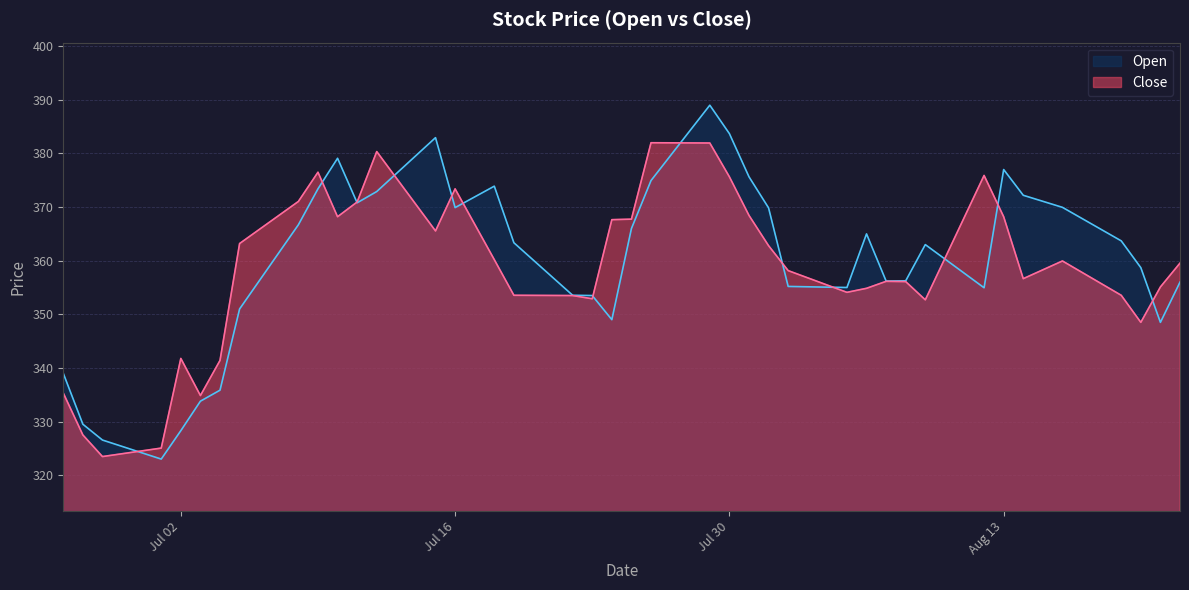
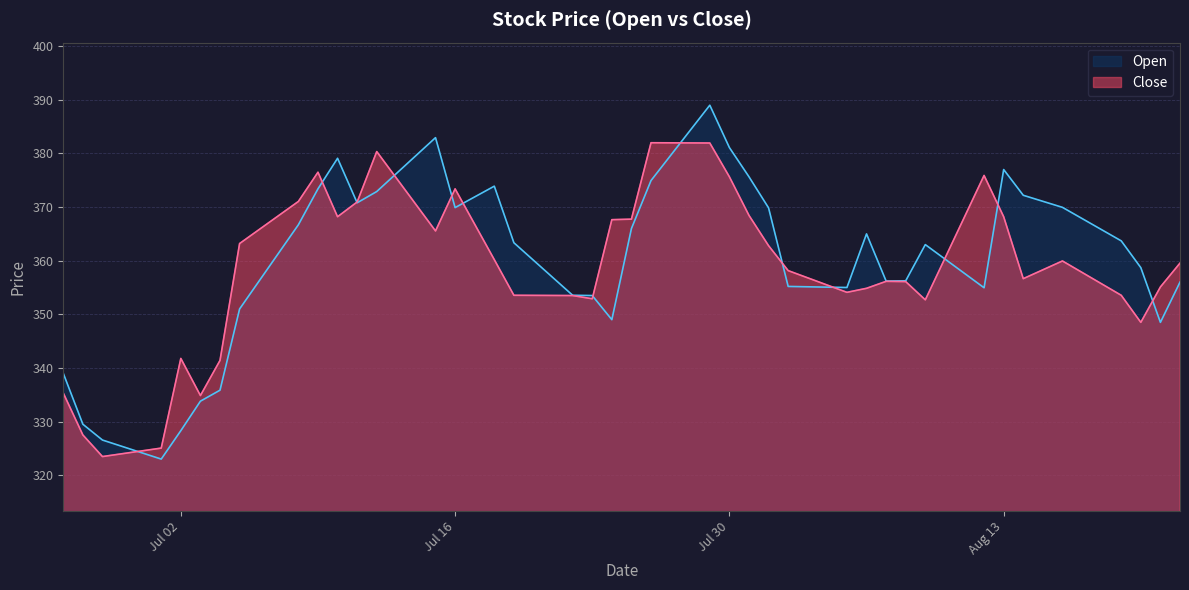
Open, Jul 30: 384 -> 381
